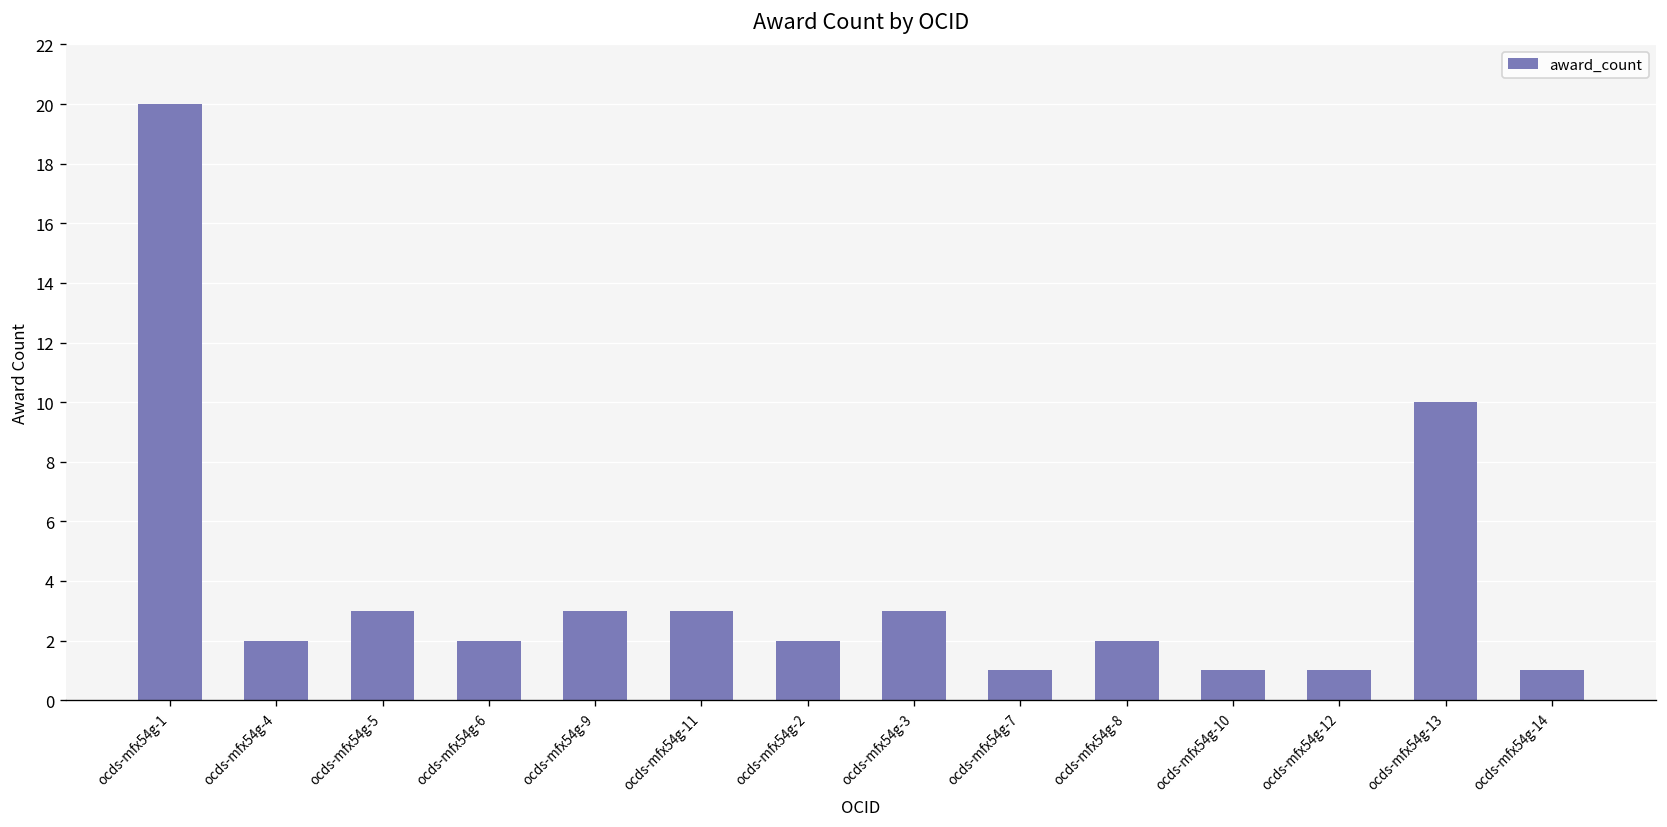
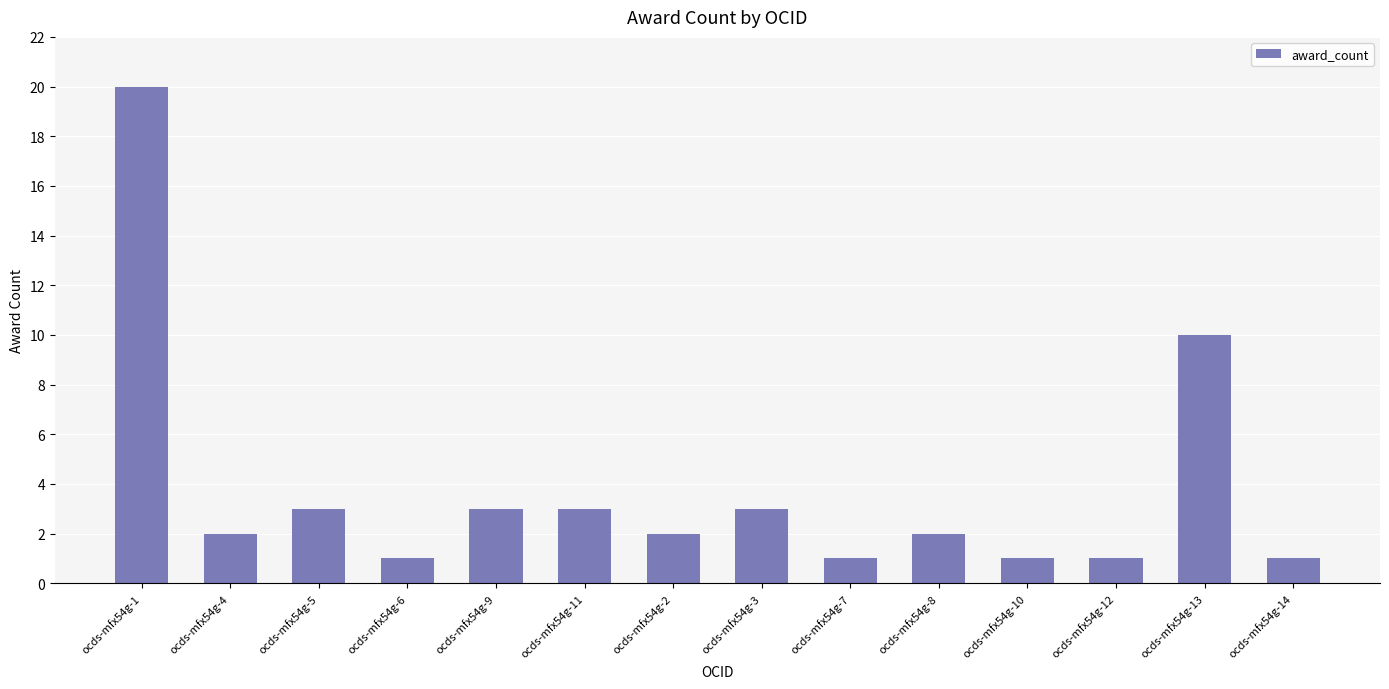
ocds-mfx54g-6: 2 -> 1
